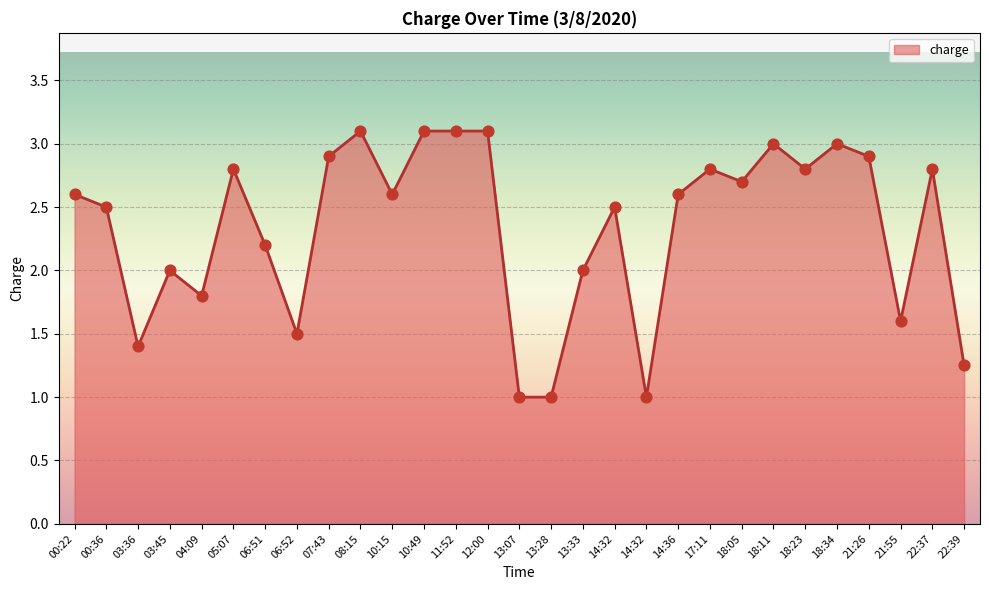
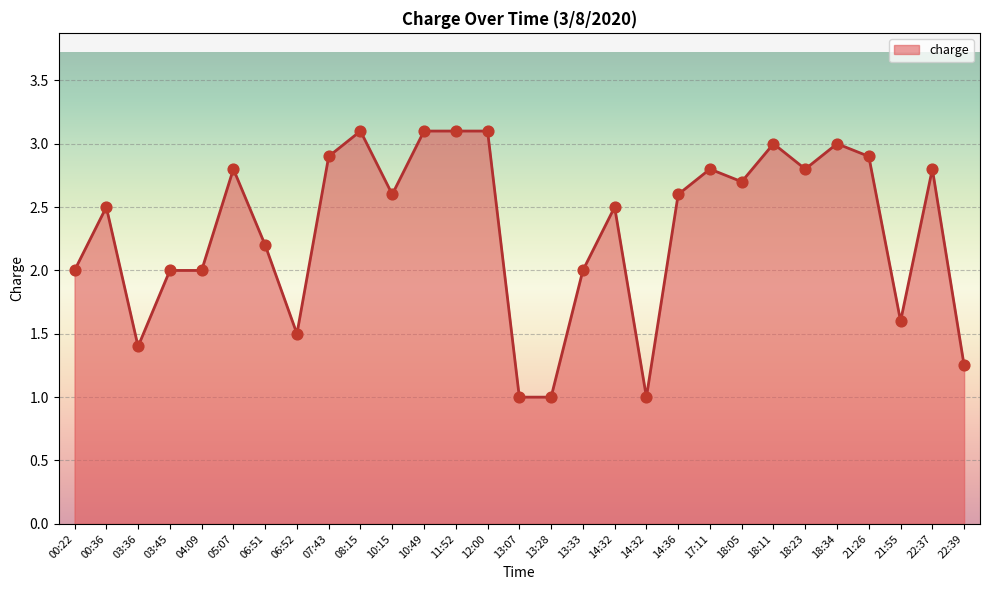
00:22: 2.6 -> 2.0
04:09: 1.8 -> 2.0
